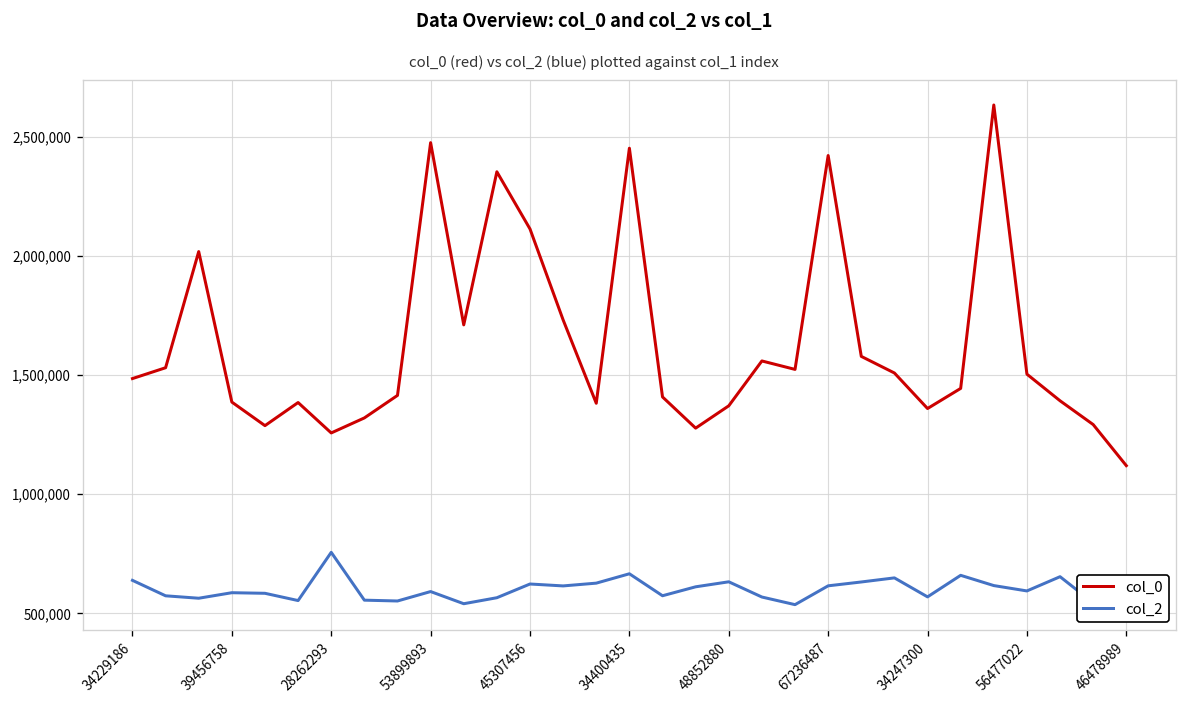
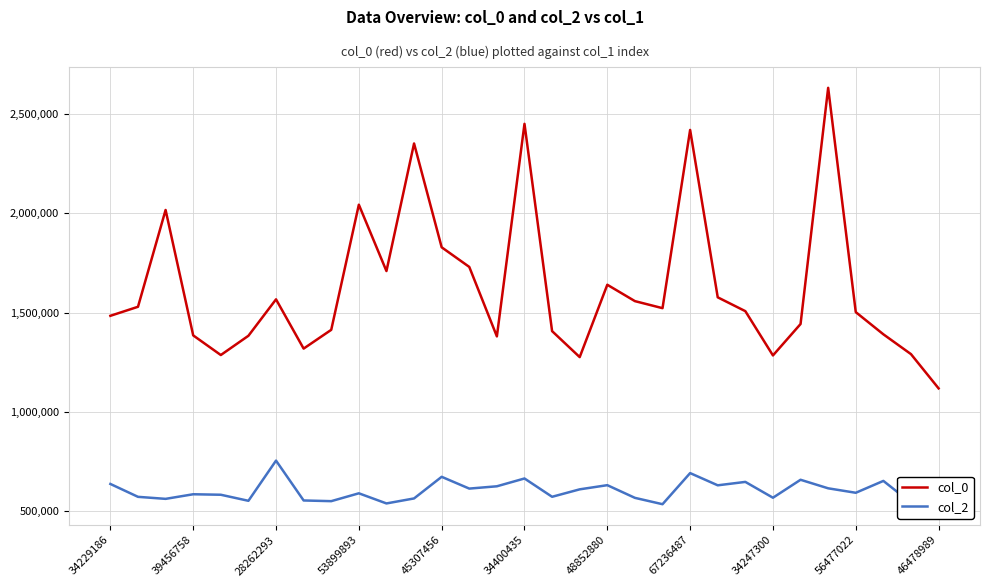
col_0, 28262293: 1,260,000 -> 1,570,000
col_0, 53899893: 2,470,000 -> 2,040,000
col_0, 45307456: 2,110,000 -> 1,830,000
col_2, 45307456: 620,000 -> 670,000
col_0, 48852880: 1,370,000 -> 1,640,000
col_2, 67236487: 610,000 -> 690,000
col_0, 34247300: 1,360,000 -> 1,280,000
